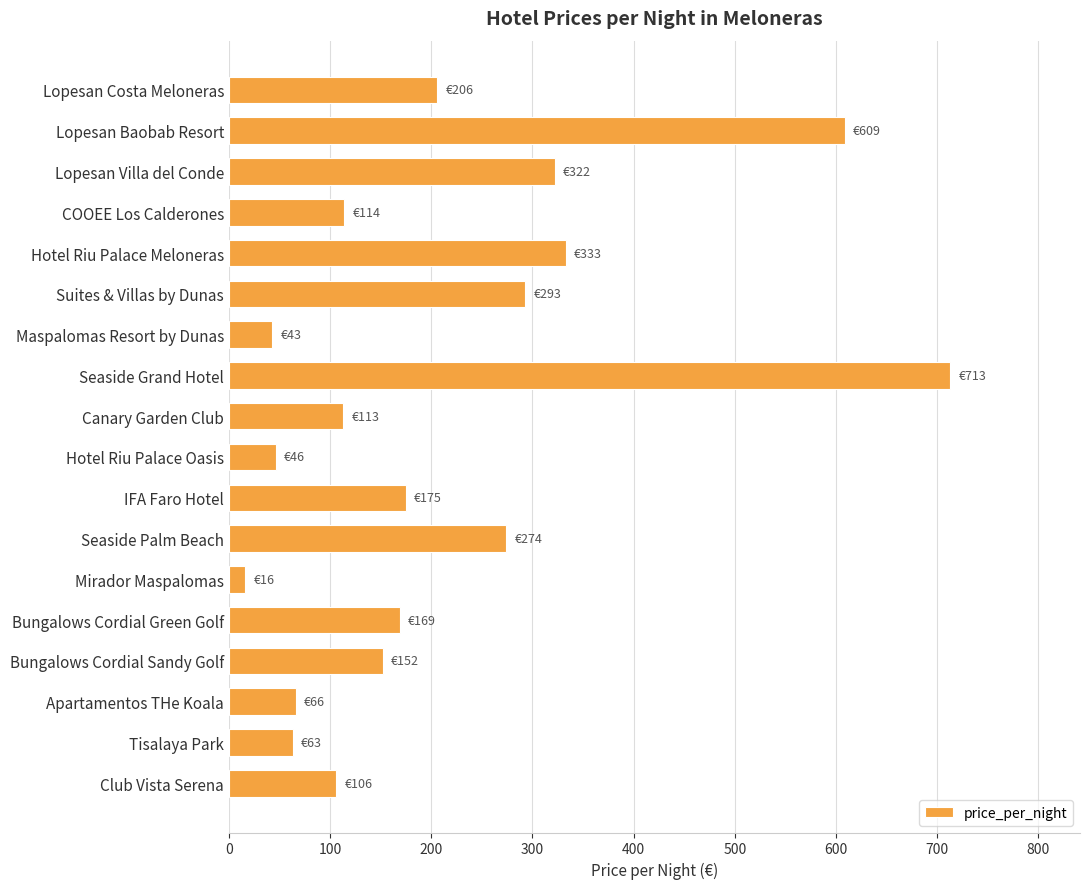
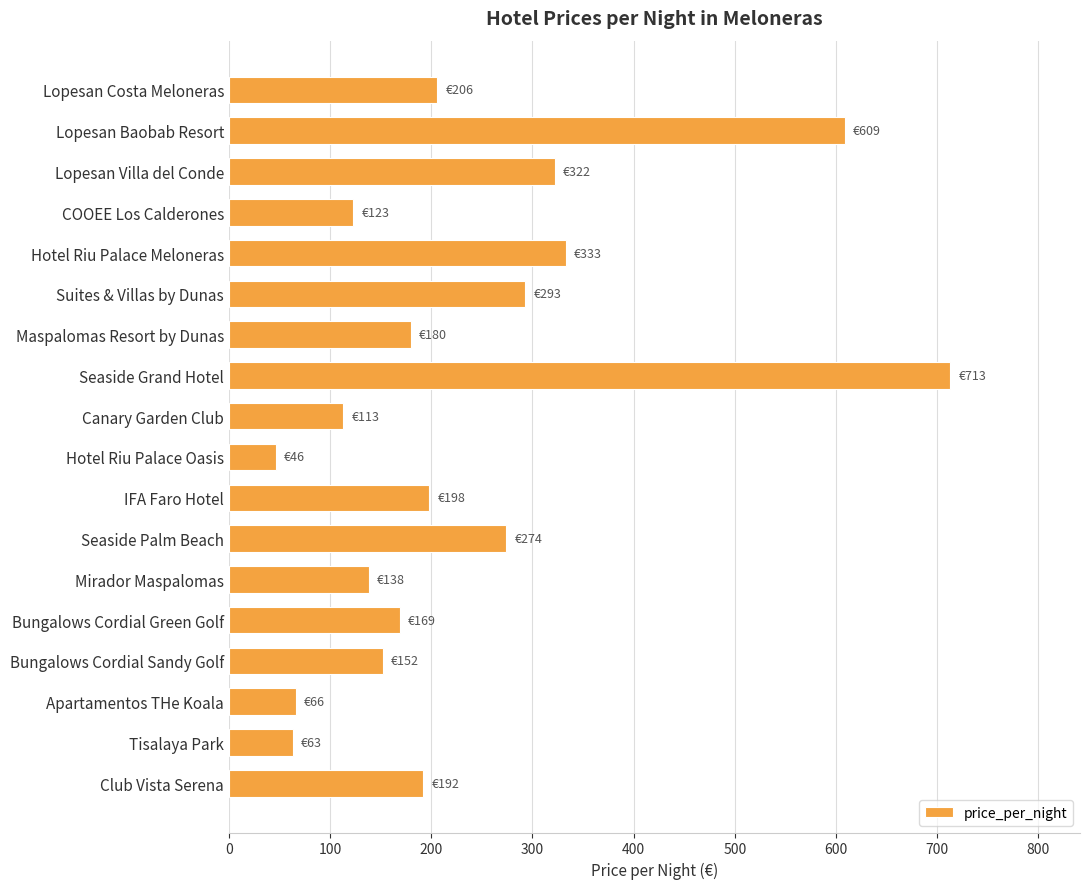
COOEE Los Calderones: €114 -> €123
Maspalomas Resort by Dunas: €43 -> €180
IFA Faro Hotel: €175 -> €198
Mirador Maspalomas: €16 -> €138
Club Vista Serena: €106 -> €192
